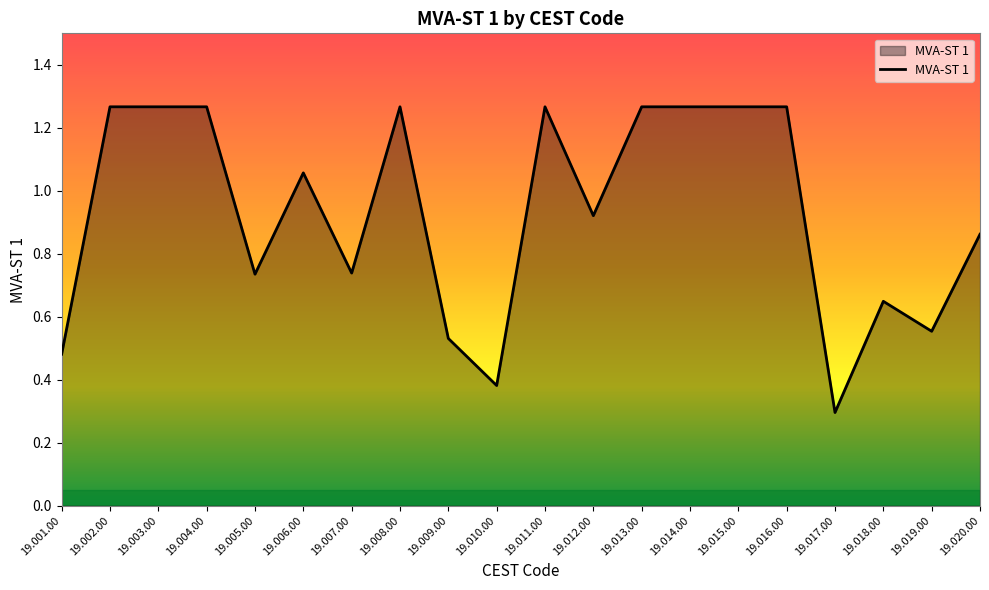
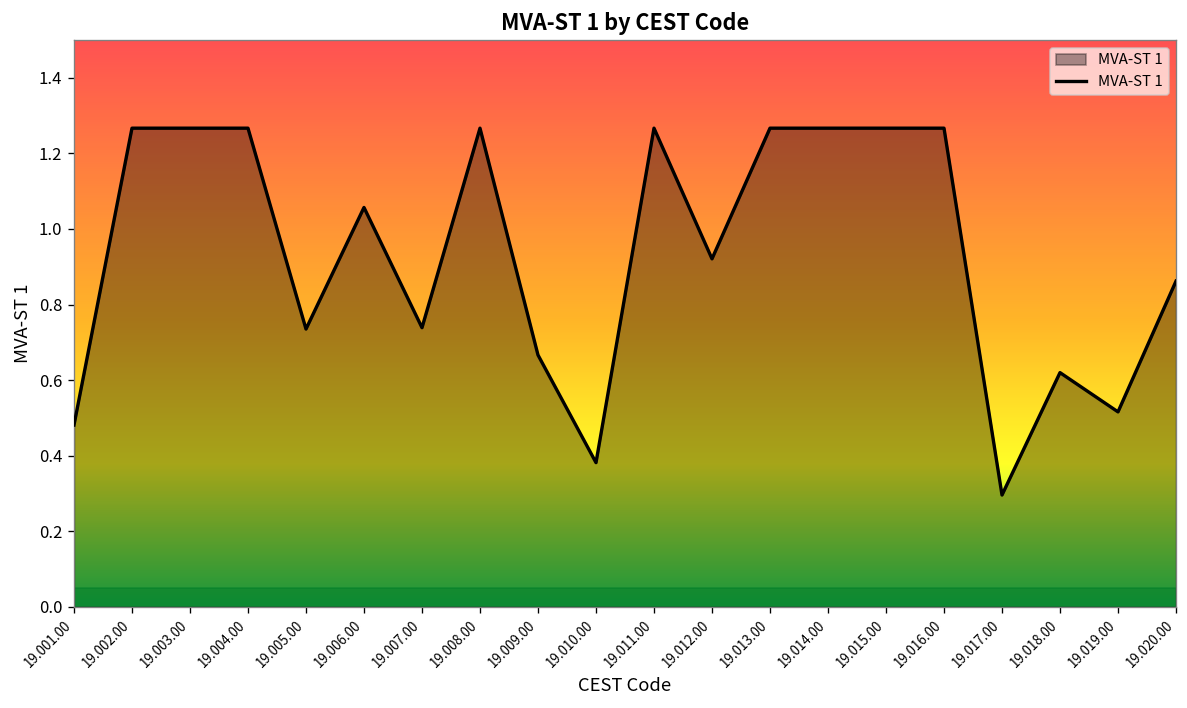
19.009.00: 0.53 -> 0.67
19.018.00: 0.65 -> 0.62
19.019.00: 0.55 -> 0.52
